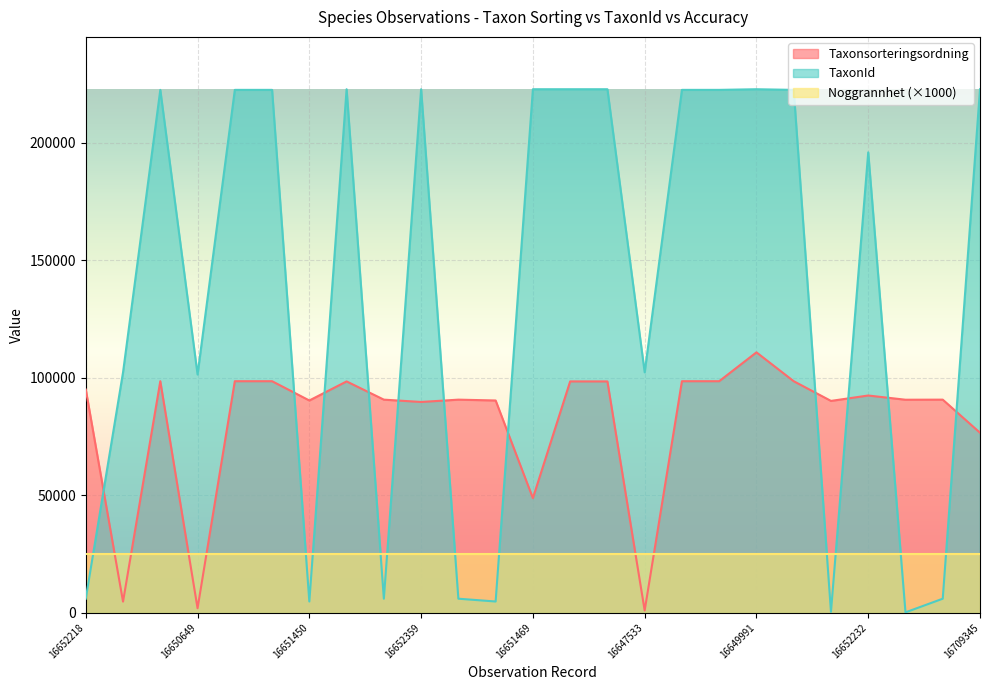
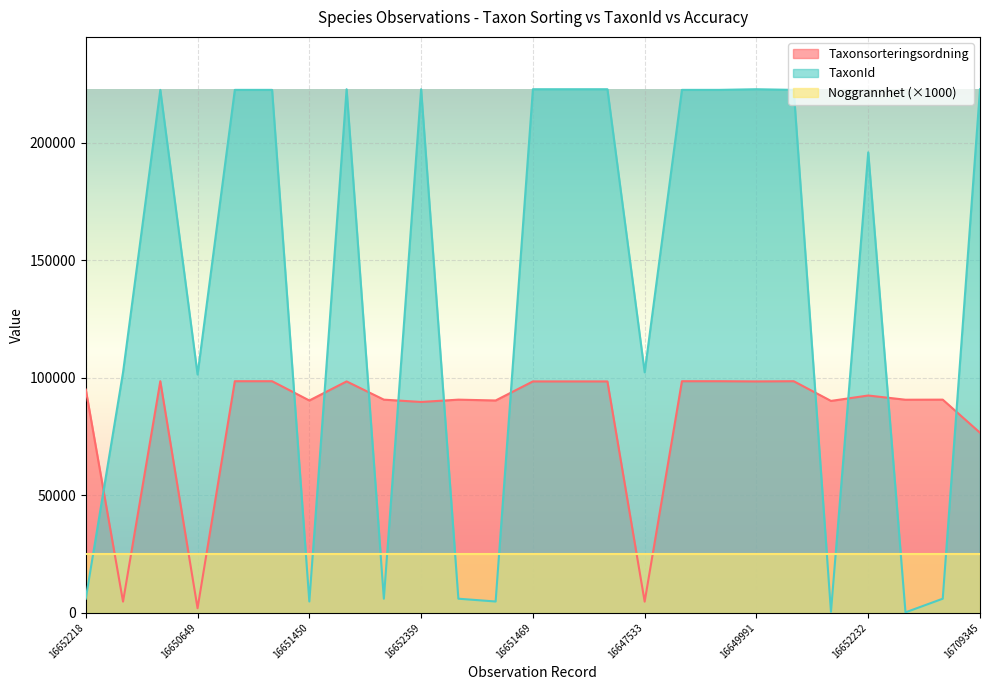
Taxonsorteringsordning, 16651469: 49000 -> 98000
Taxonsorteringsordning, 16647533: 1000 -> 5000
Taxonsorteringsordning, 16649991: 111000 -> 98000
